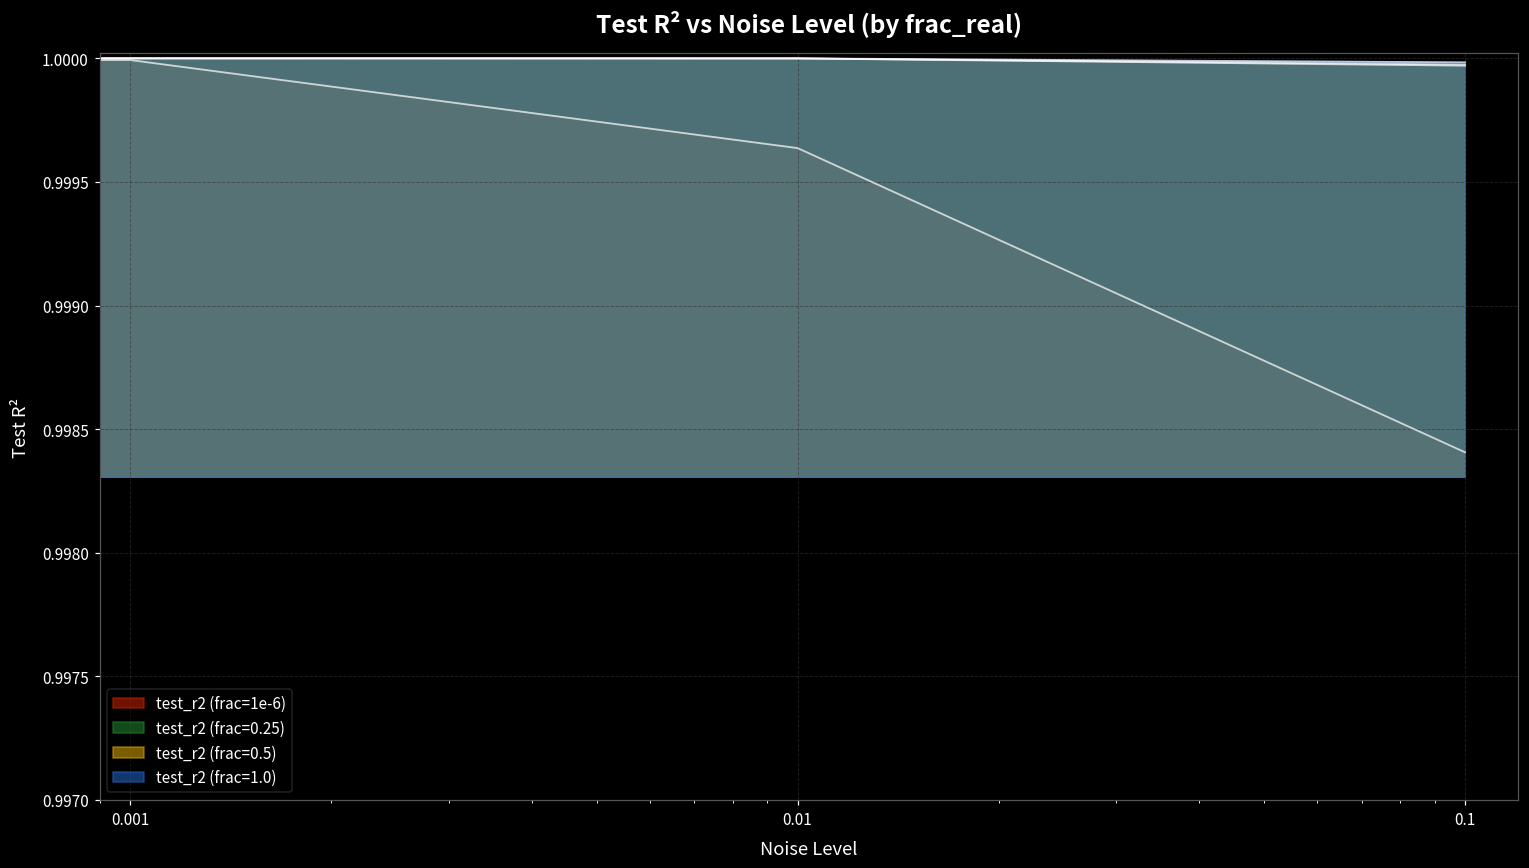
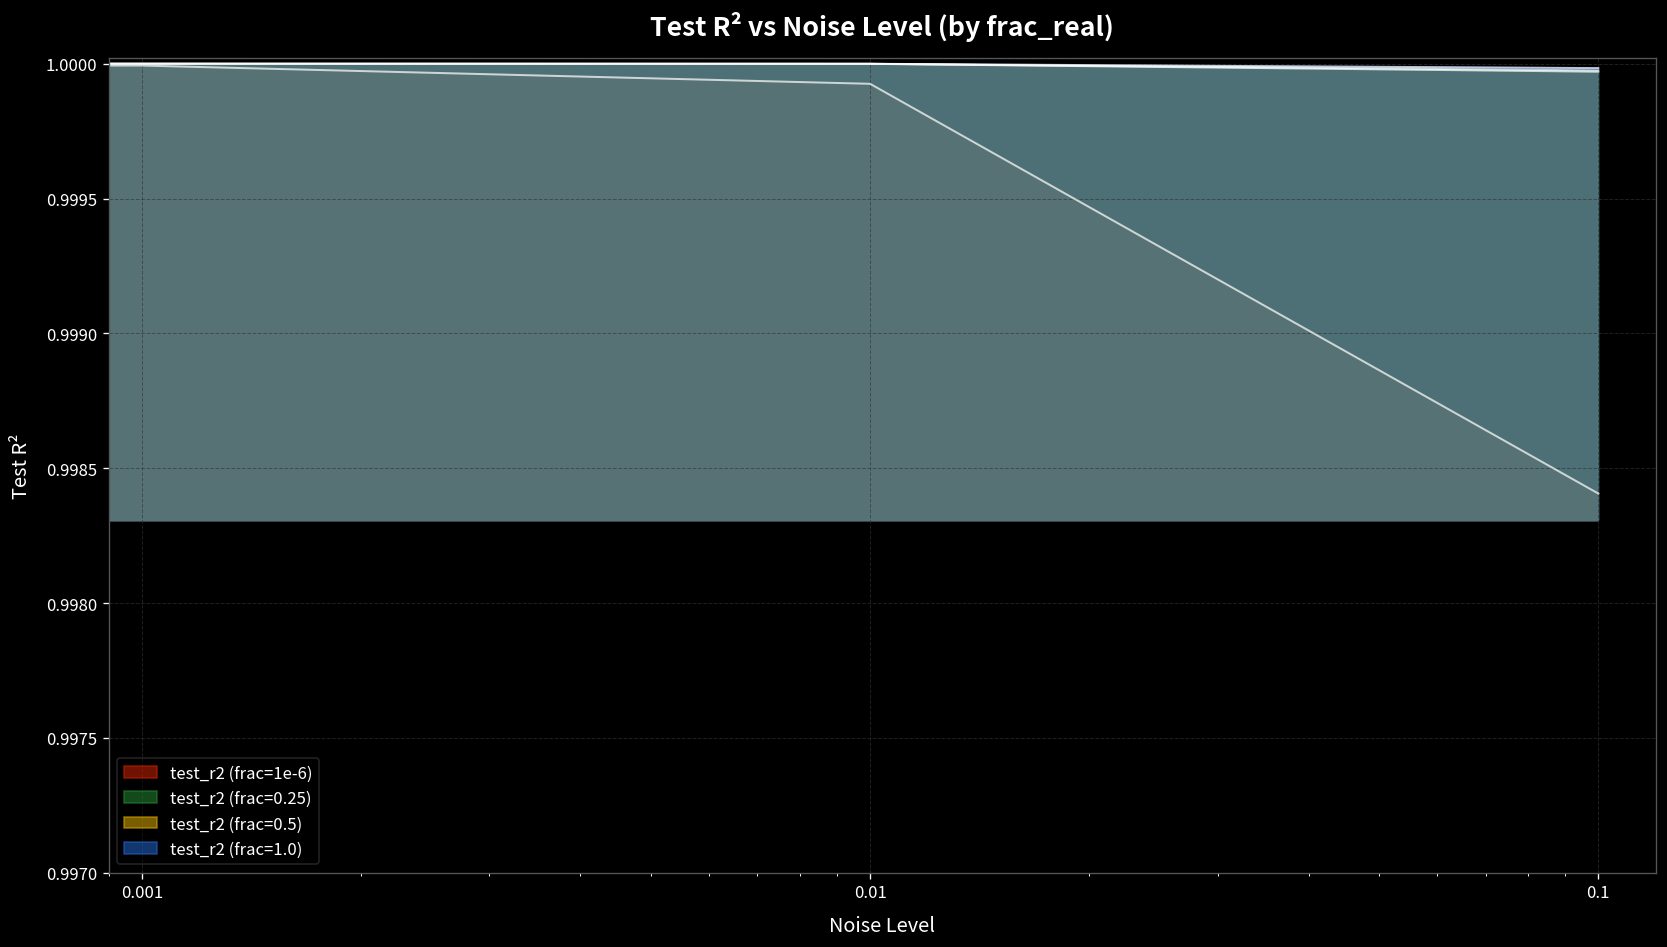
test_r2 (frac=1e-6), 0.01: 0.99964 -> 0.99993
